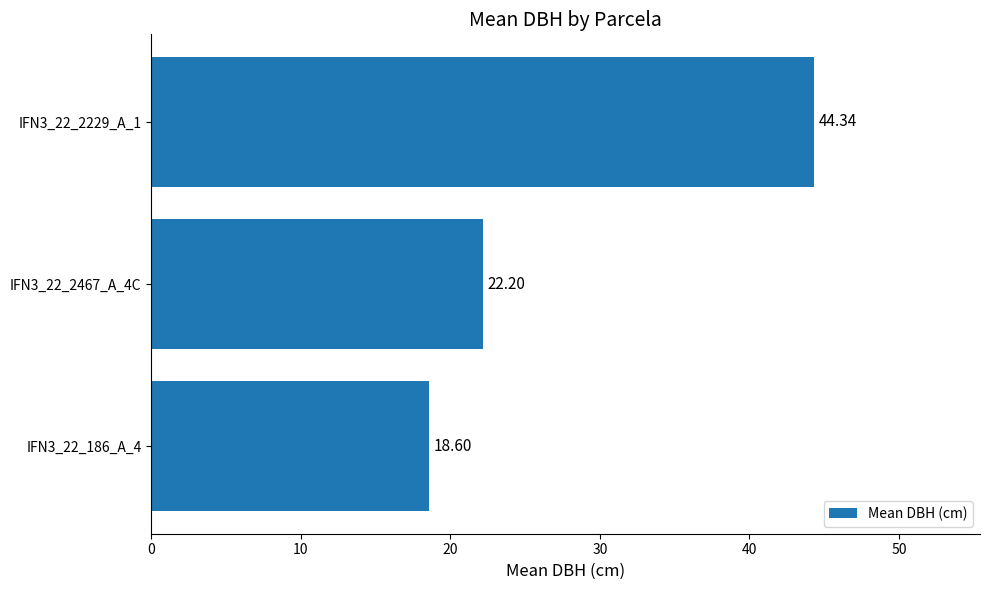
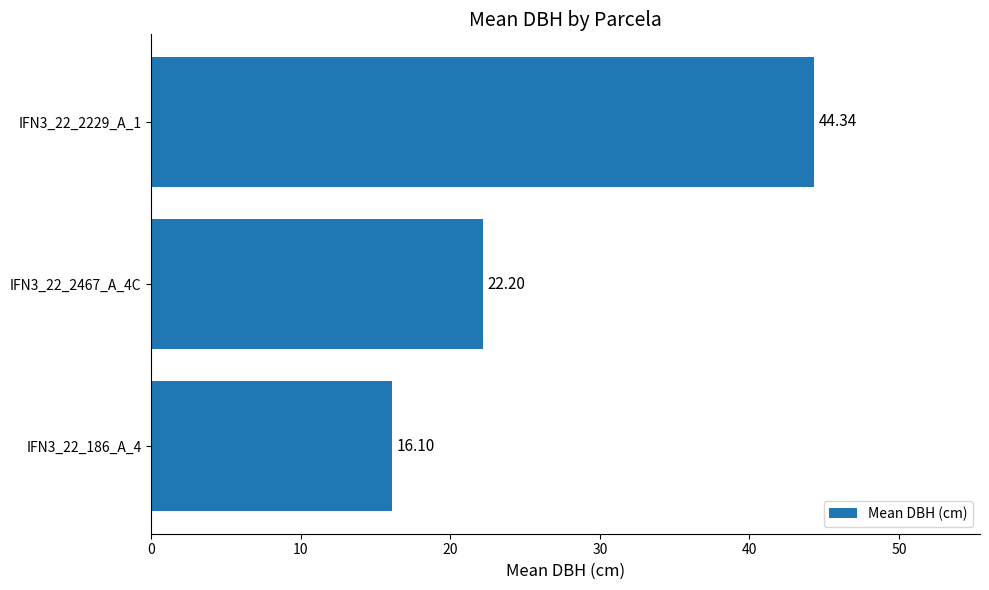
IFN3_22_186_A_4: 18.60 -> 16.10
